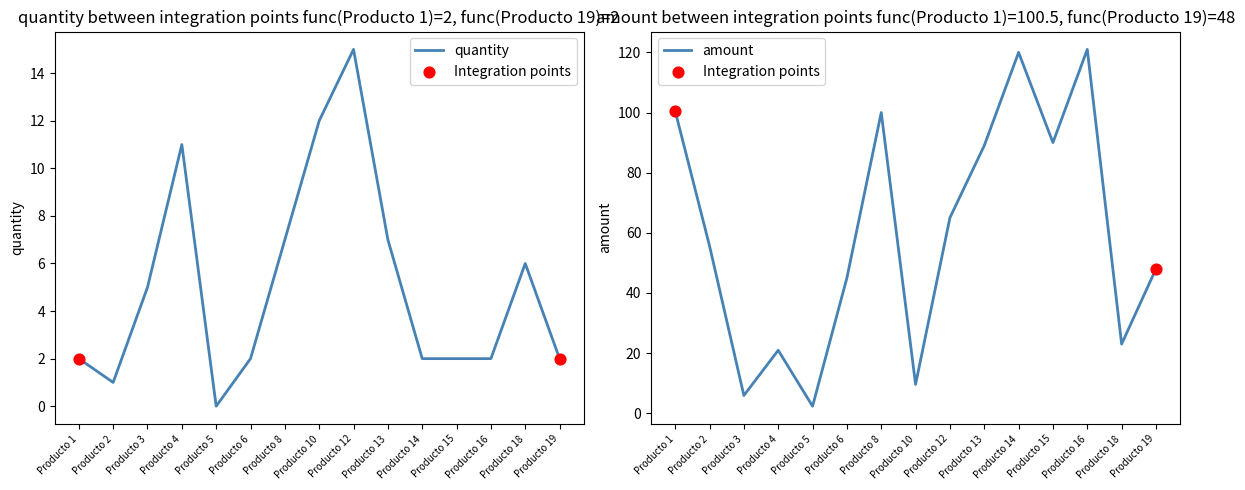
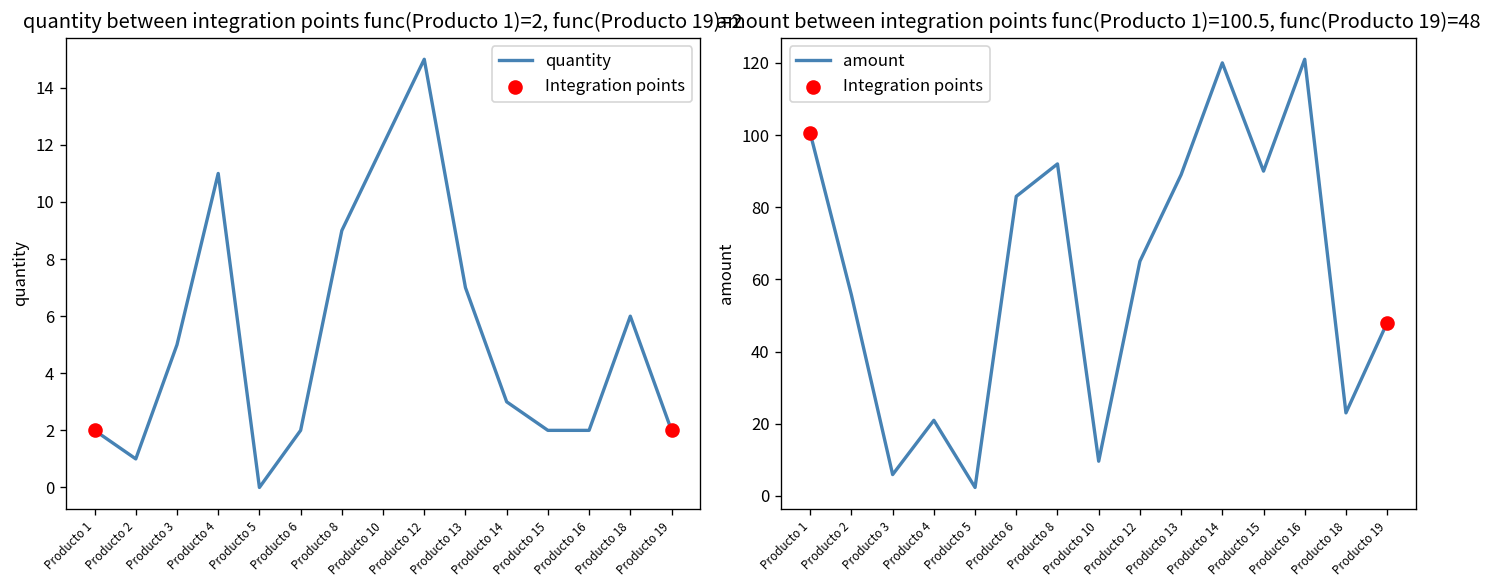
quantity between integration points func(Producto 1)=2, func(Producto 19)=2, quantity, Producto 8: 7 -> 9
quantity between integration points func(Producto 1)=2, func(Producto 19)=2, quantity, Producto 14: 2 -> 3
amount between integration points func(Producto 1)=100.5, func(Producto 19)=48, amount, Producto 6: 45 -> 83
amount between integration points func(Producto 1)=100.5, func(Producto 19)=48, amount, Producto 8: 100 -> 92
